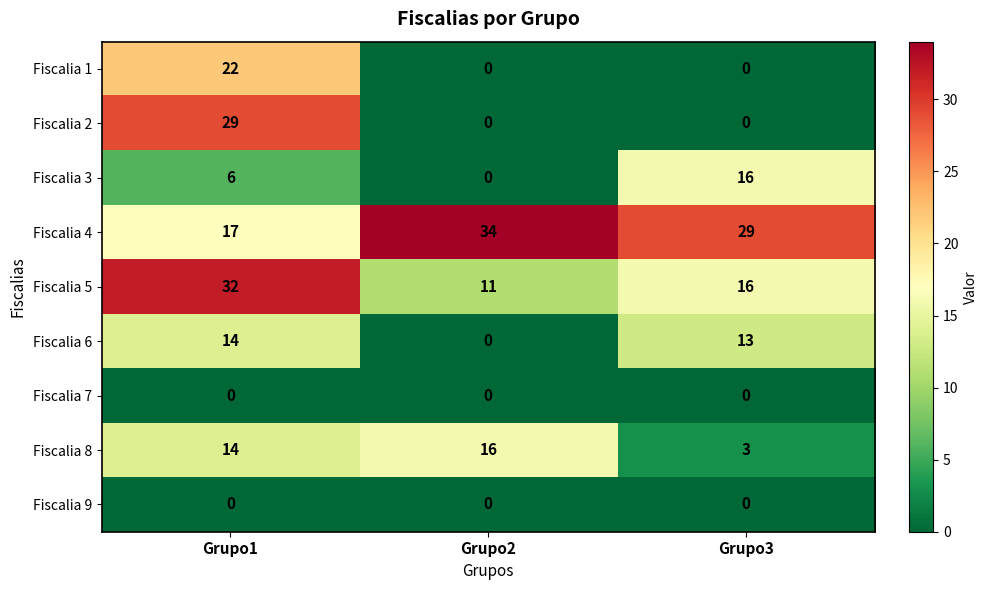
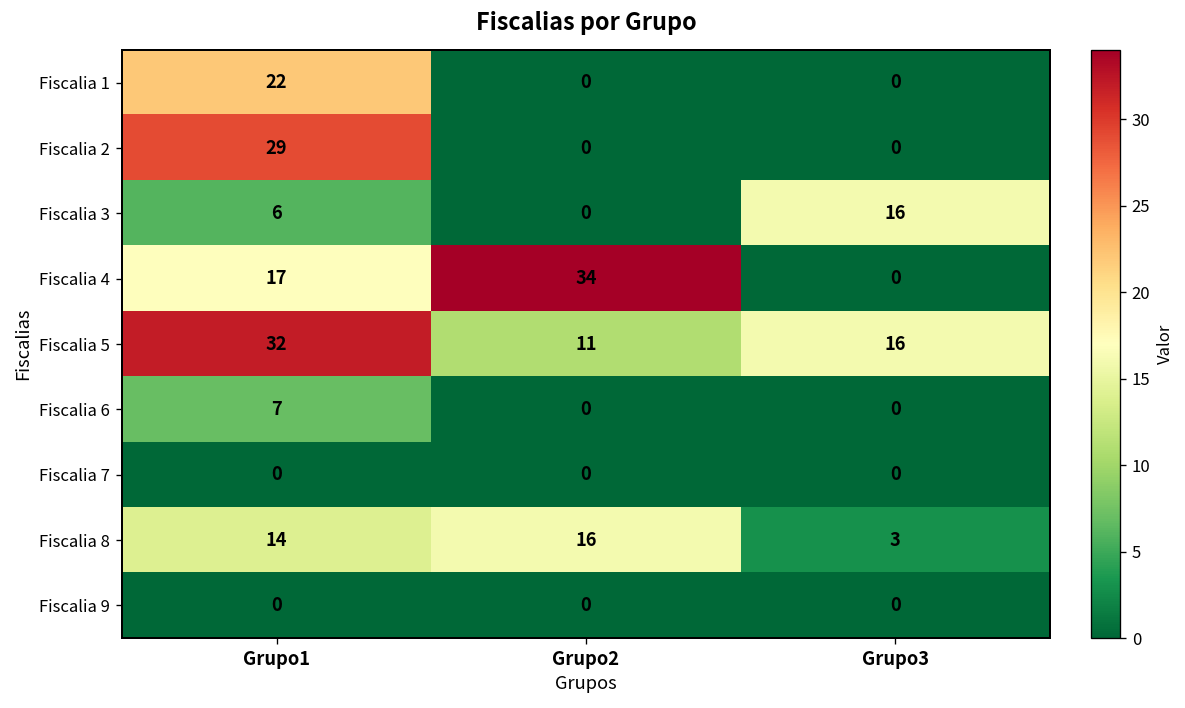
Fiscalia 4, Grupo3: 29 -> 0
Fiscalia 6, Grupo1: 14 -> 7
Fiscalia 6, Grupo3: 13 -> 0
